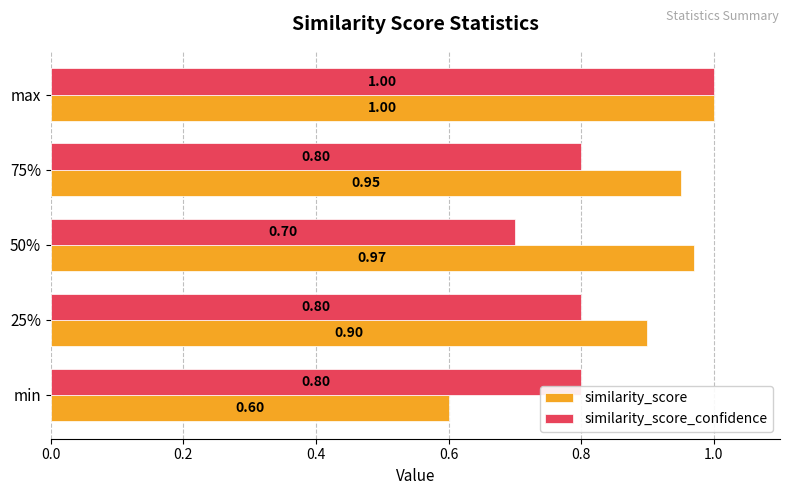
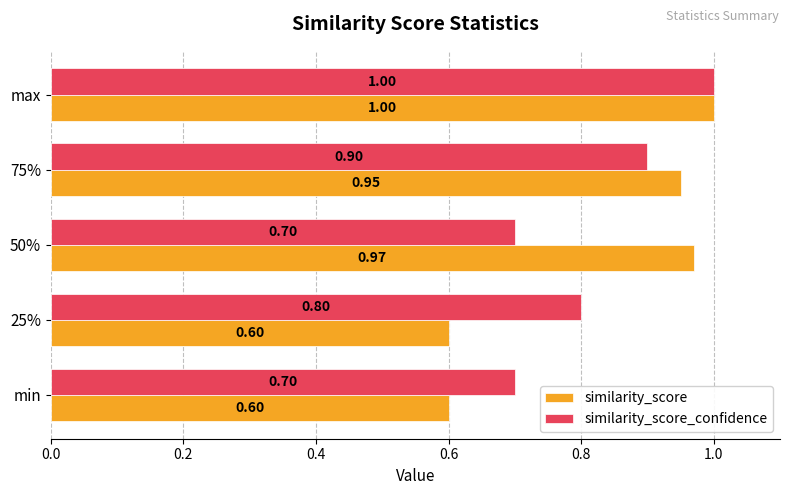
similarity_score_confidence, 75%: 0.80 -> 0.90
similarity_score, 25%: 0.90 -> 0.60
similarity_score_confidence, min: 0.80 -> 0.70
